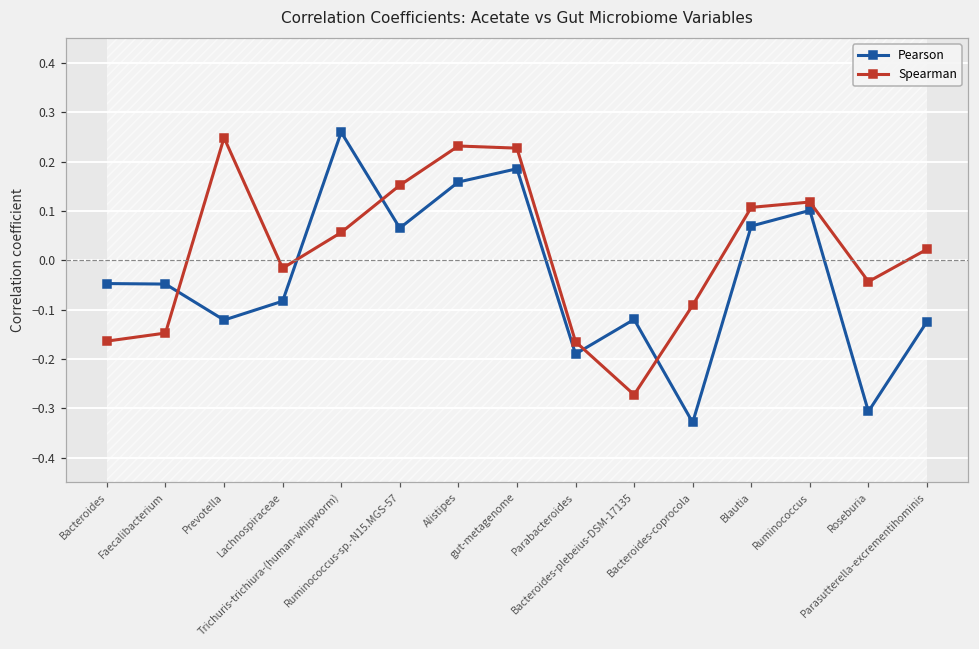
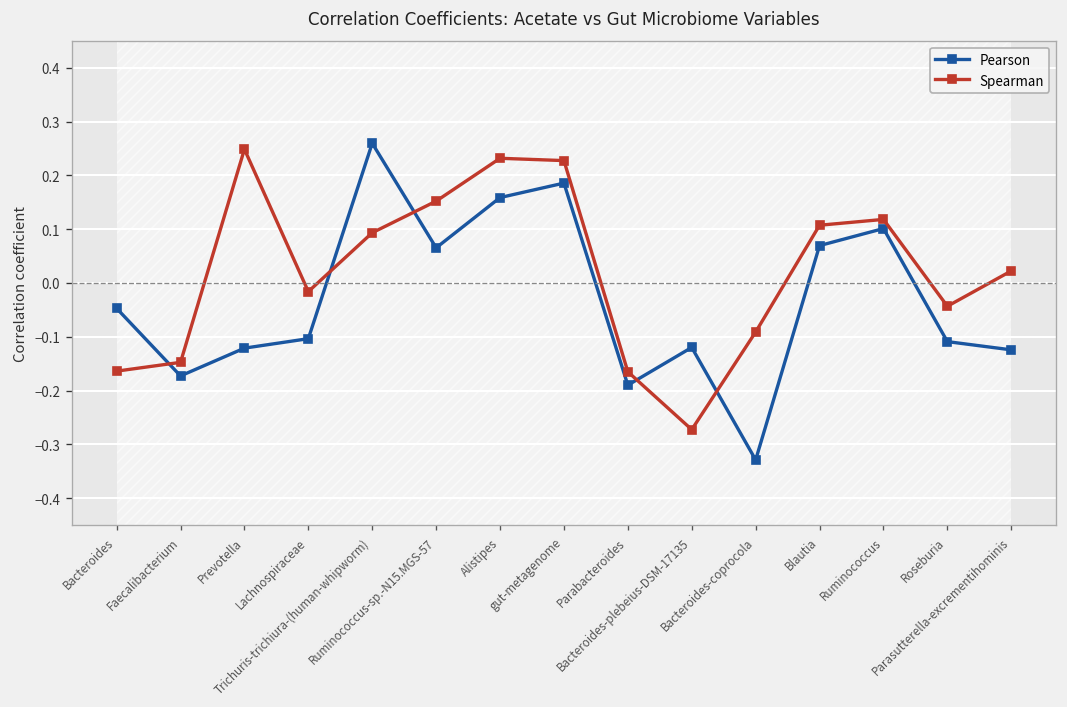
Pearson, Faecalibacterium: -0.05 -> -0.17
Pearson, Lachnospiraceae: -0.08 -> -0.10
Spearman, Trichuris-trichiura-(human-whipworm): 0.06 -> 0.09
Pearson, Roseburia: -0.31 -> -0.11
